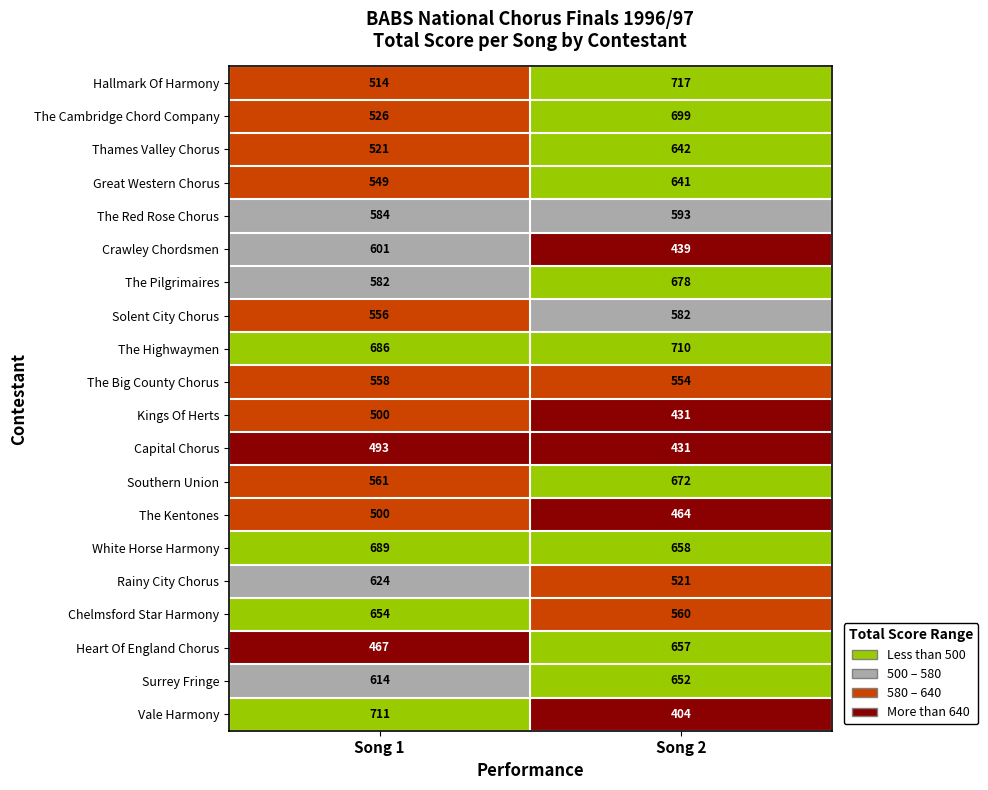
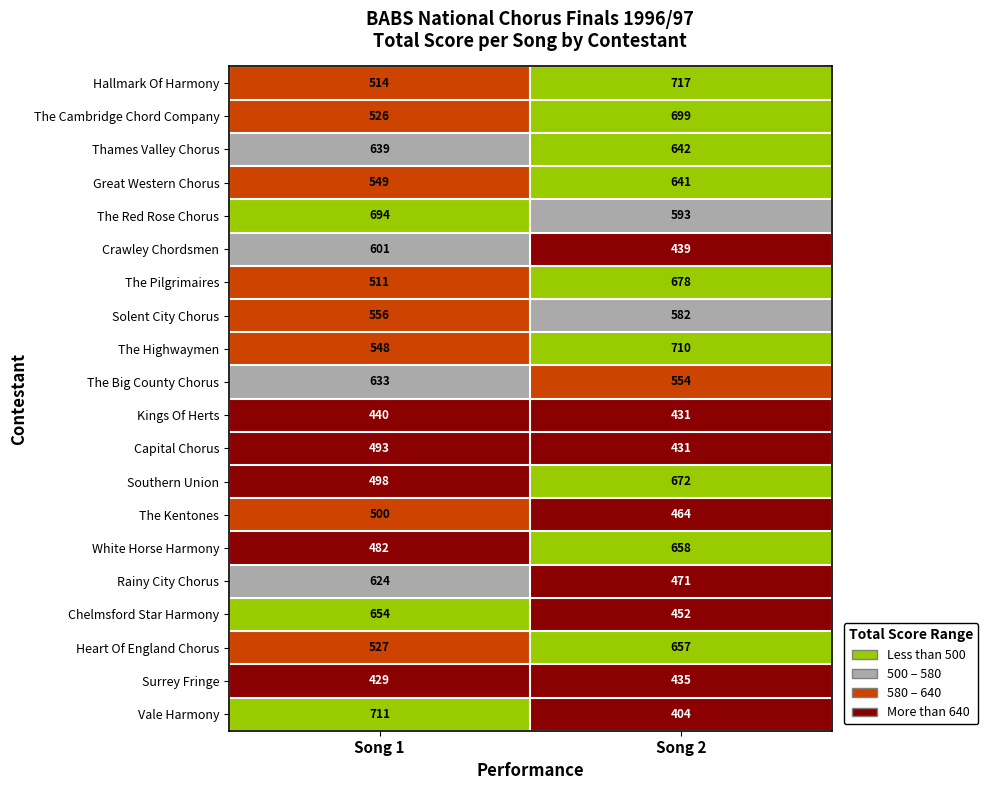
Thames Valley Chorus, Song 1: 521 -> 639
The Red Rose Chorus, Song 1: 584 -> 694
The Pilgrimaires, Song 1: 582 -> 511
The Highwaymen, Song 1: 686 -> 548
The Big County Chorus, Song 1: 558 -> 633
Kings Of Herts, Song 1: 500 -> 440
Southern Union, Song 1: 561 -> 498
White Horse Harmony, Song 1: 689 -> 482
Rainy City Chorus, Song 2: 521 -> 471
Chelmsford Star Harmony, Song 2: 560 -> 452
Heart Of England Chorus, Song 1: 467 -> 527
Surrey Fringe, Song 1: 614 -> 429
Surrey Fringe, Song 2: 652 -> 435
